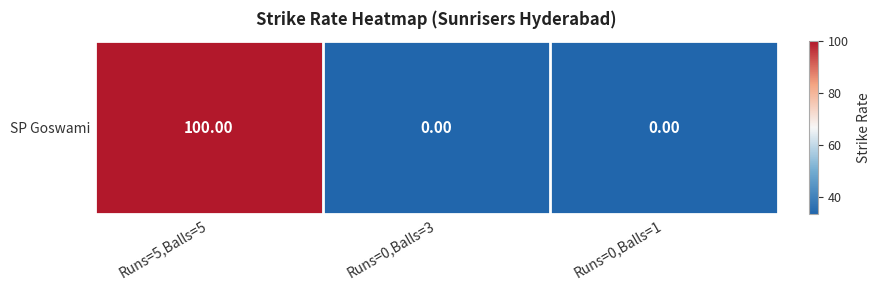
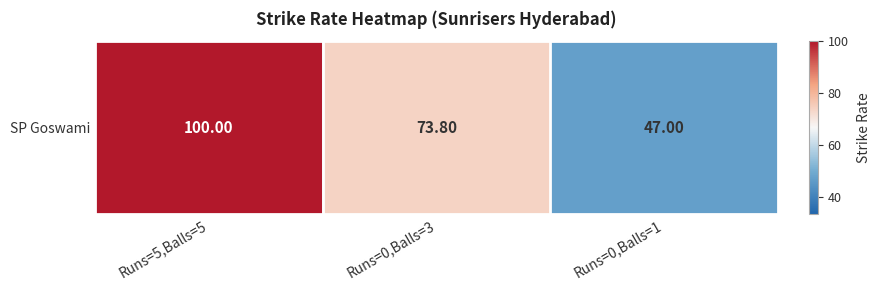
SP Goswami, Runs=0,Balls=3: 0.00 -> 73.80
SP Goswami, Runs=0,Balls=1: 0.00 -> 47.00
